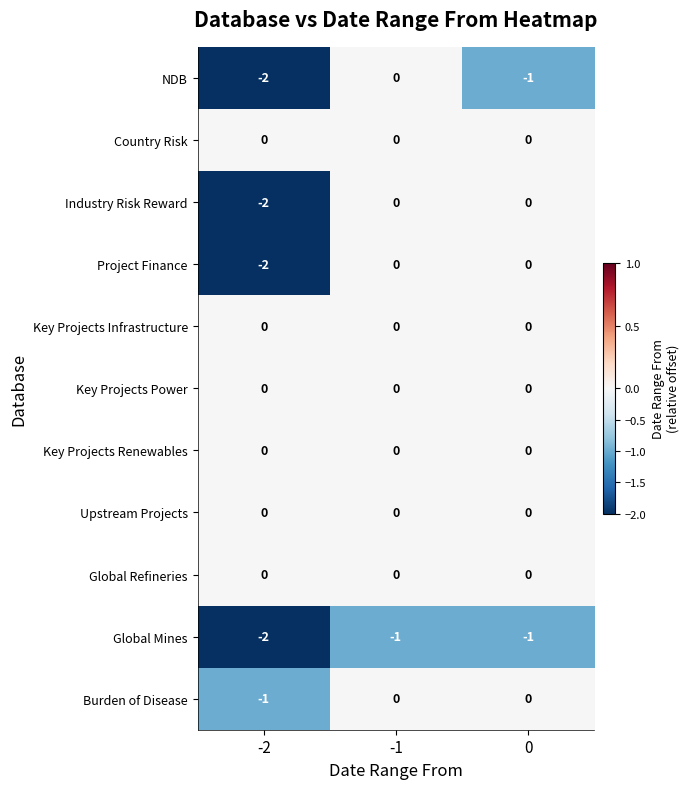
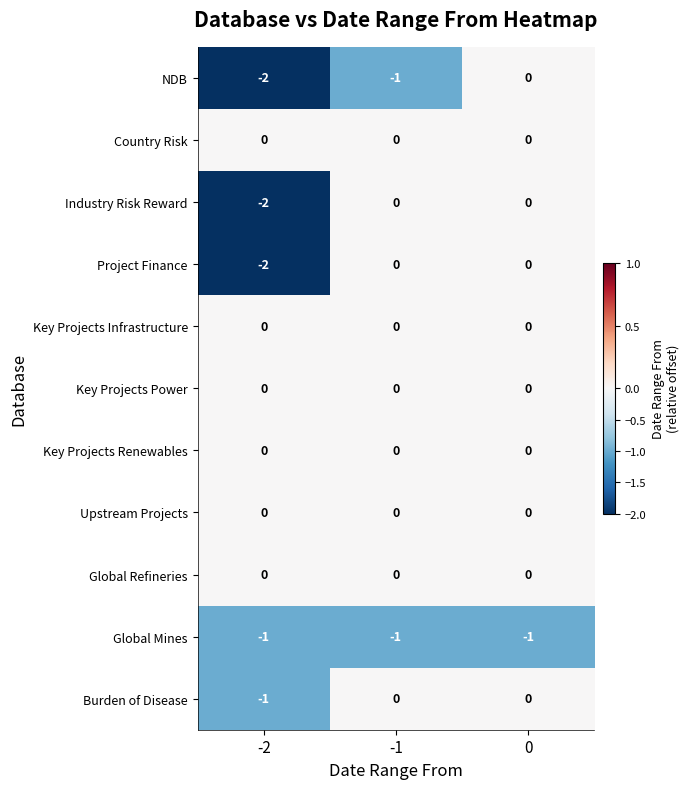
NDB, -1: 0 -> -1
NDB, 0: -1 -> 0
Global Mines, -2: -2 -> -1
